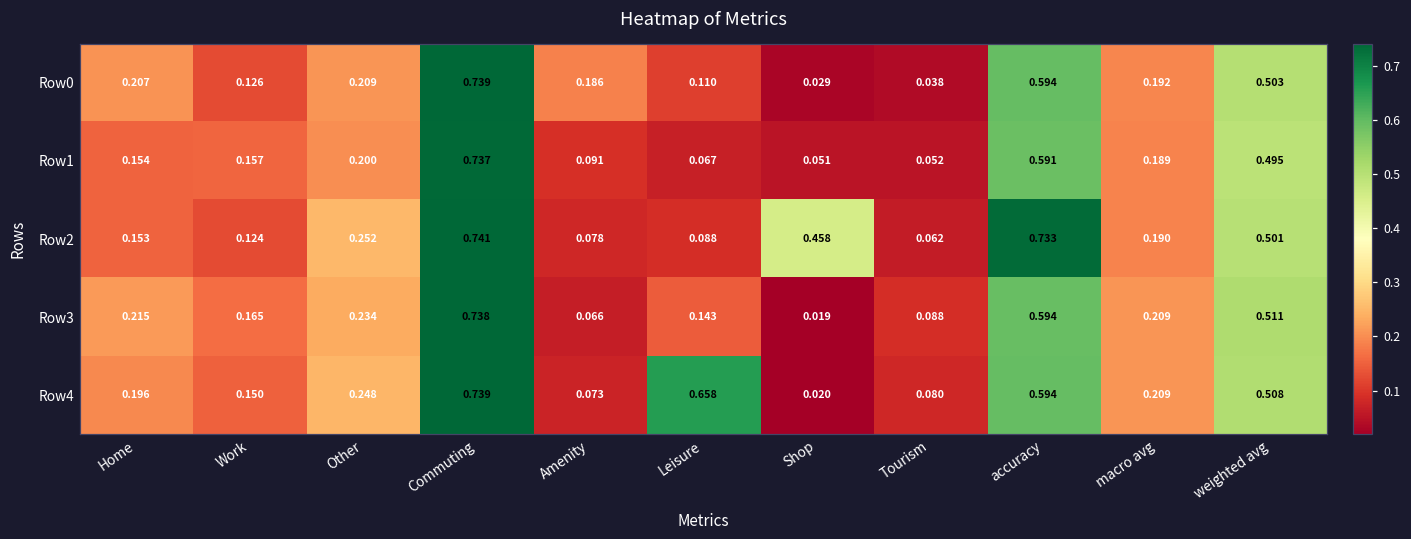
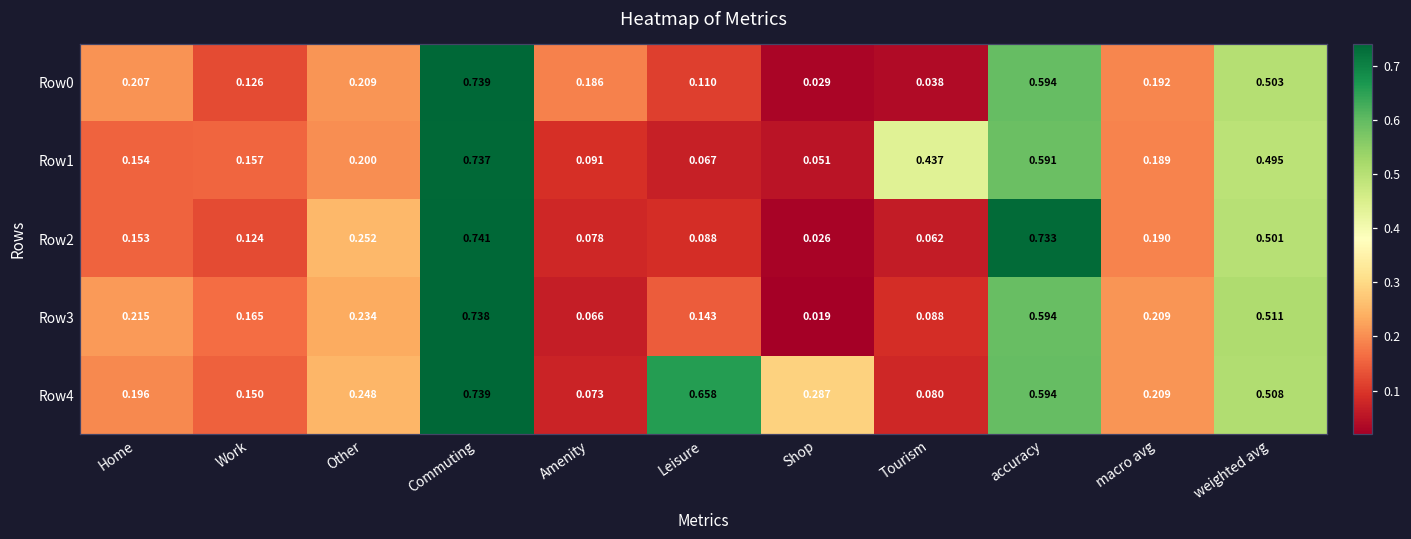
Row1, Tourism: 0.052 -> 0.437
Row2, Shop: 0.458 -> 0.026
Row4, Shop: 0.020 -> 0.287
